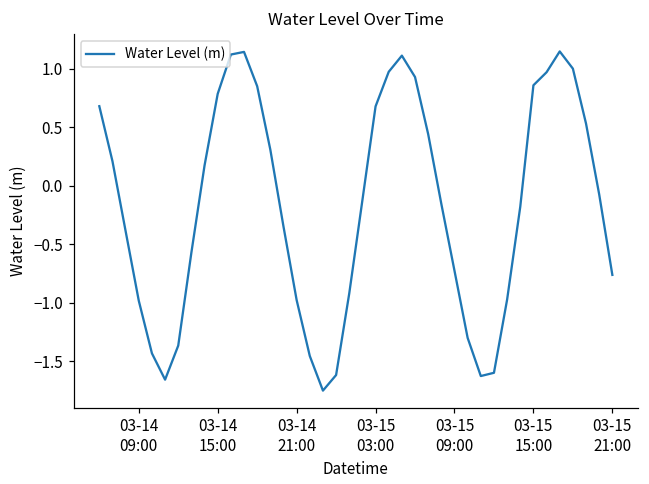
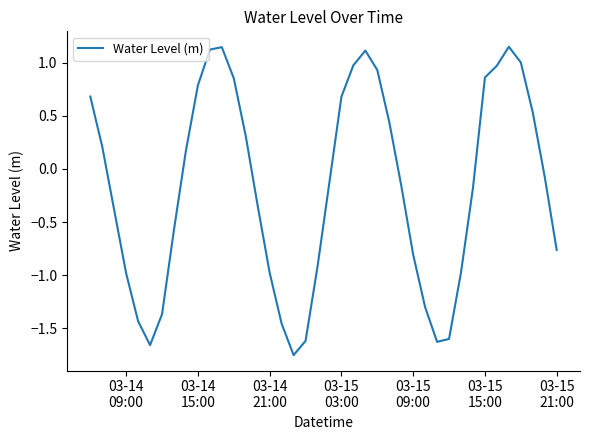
03-15 09:00: -0.73 -> -0.81
